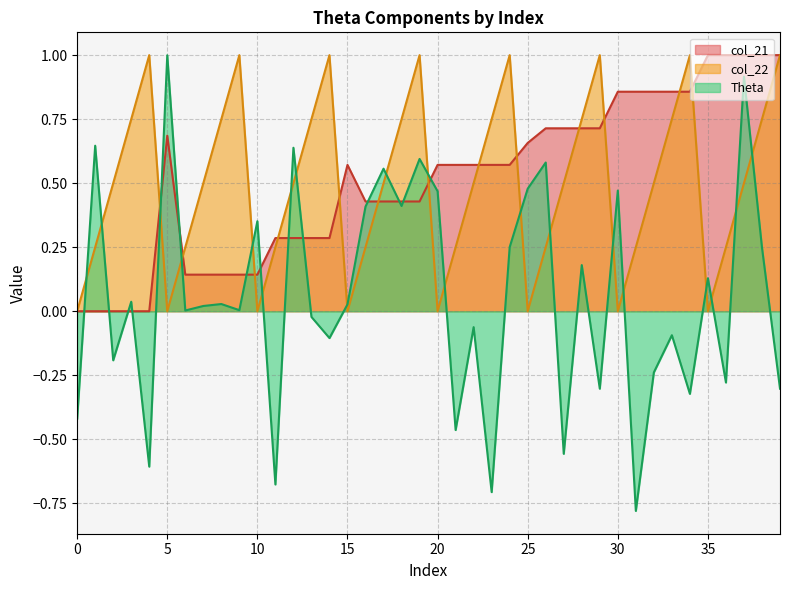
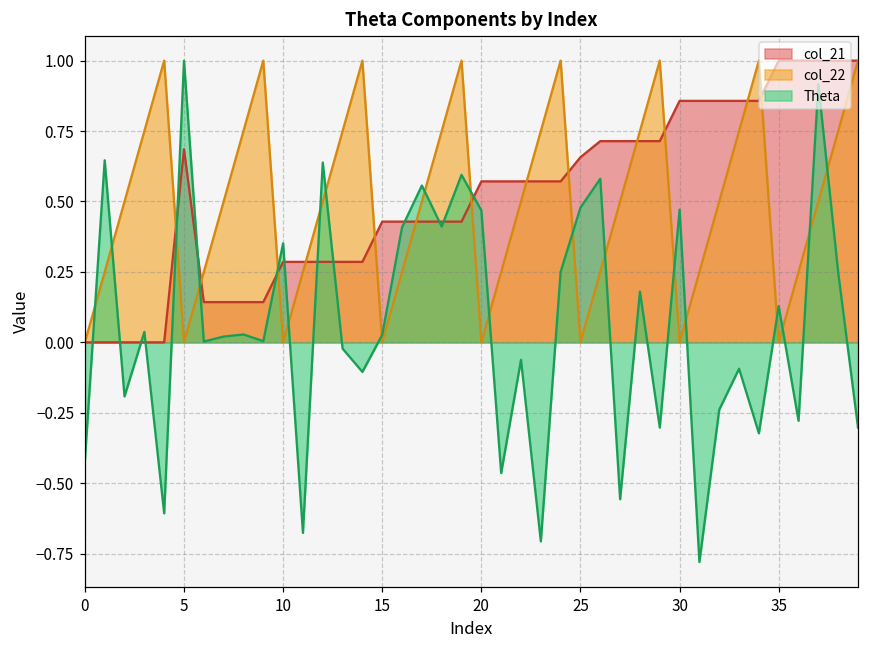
col_21, 10: 0.14 -> 0.29
col_21, 15: 0.57 -> 0.43
